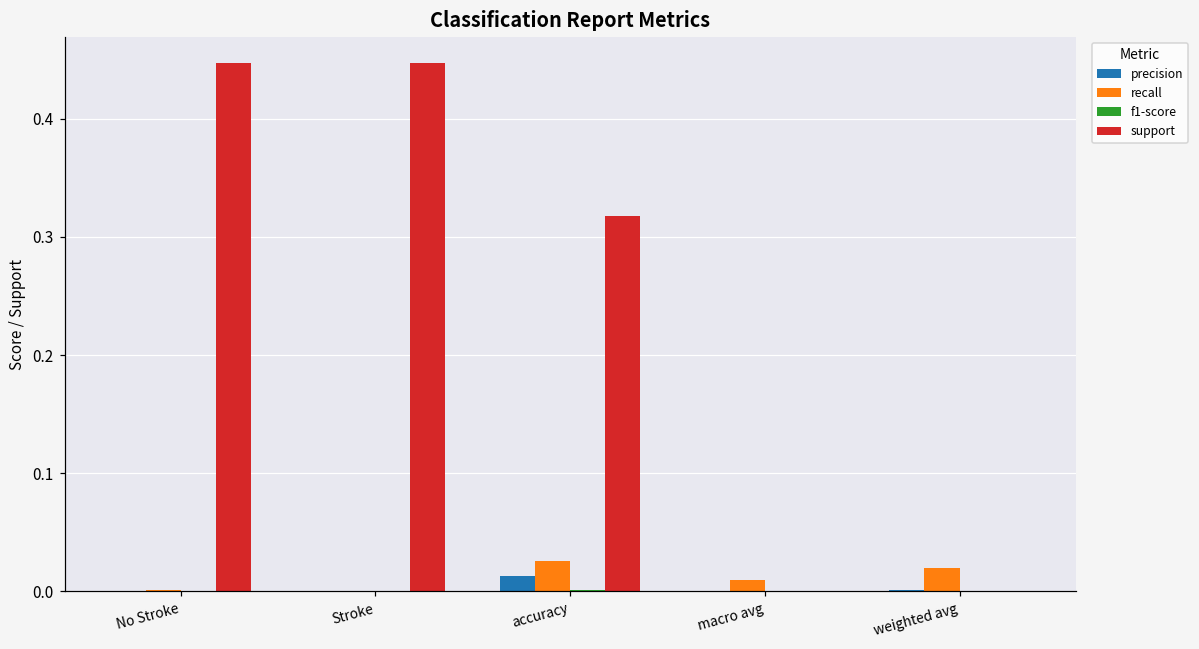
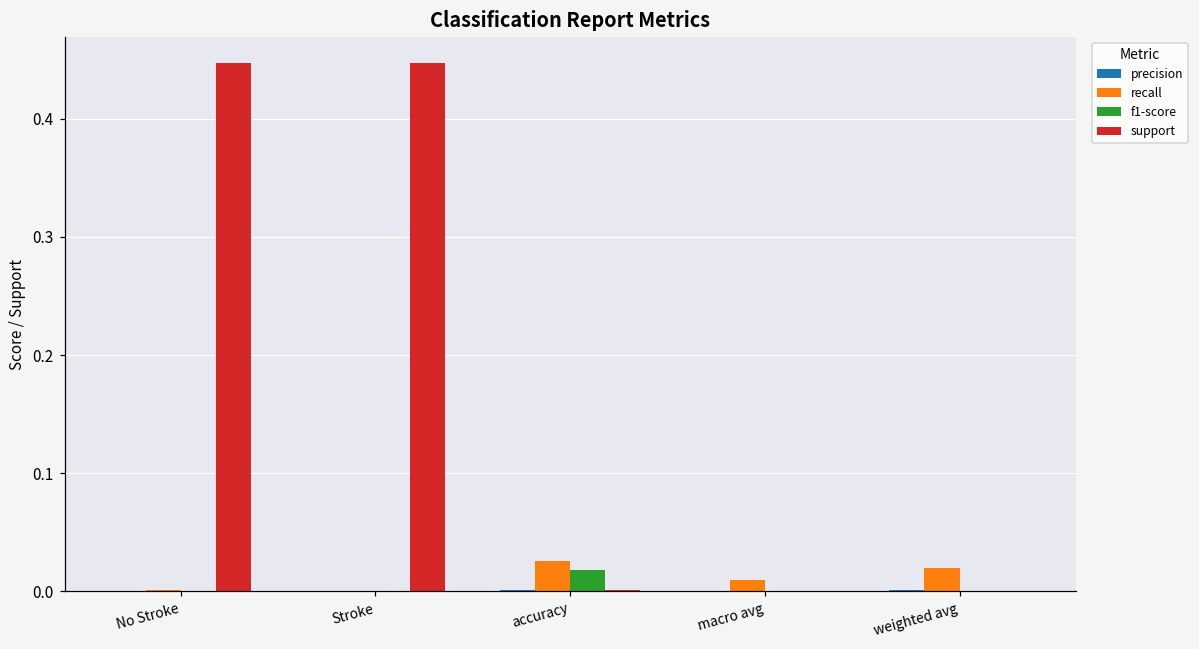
precision, accuracy: 0.013 -> 0.001
f1-score, accuracy: 0.001 -> 0.018
support, accuracy: 0.318 -> 0.001
